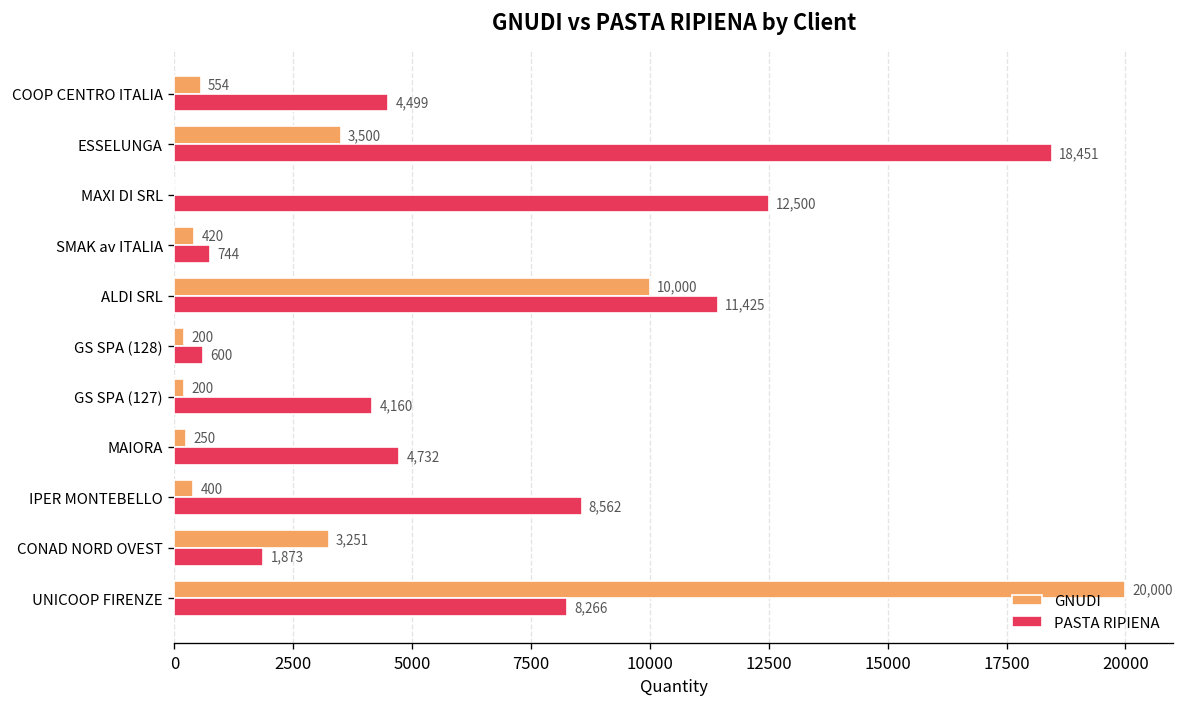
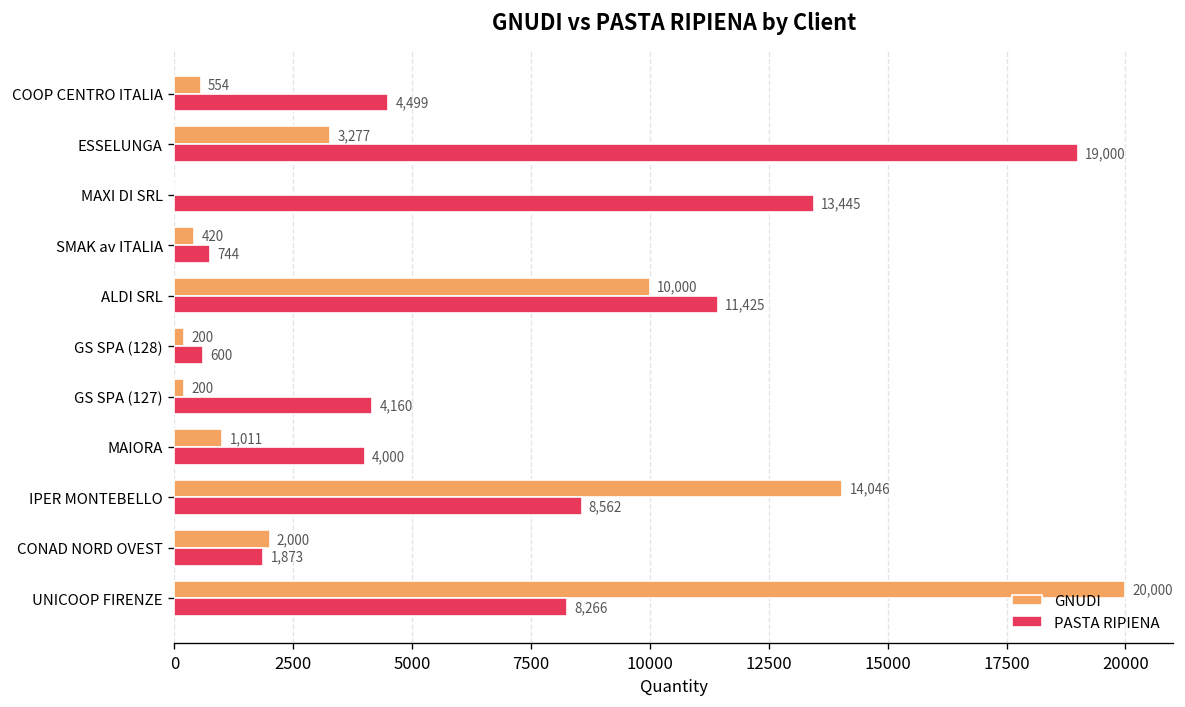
GNUDI, ESSELUNGA: 3,500 -> 3,277
PASTA RIPIENA, ESSELUNGA: 18,451 -> 19,000
PASTA RIPIENA, MAXI DI SRL: 12,500 -> 13,445
GNUDI, MAIORA: 250 -> 1,011
PASTA RIPIENA, MAIORA: 4,732 -> 4,000
GNUDI, IPER MONTEBELLO: 400 -> 14,046
GNUDI, CONAD NORD OVEST: 3,251 -> 2,000
